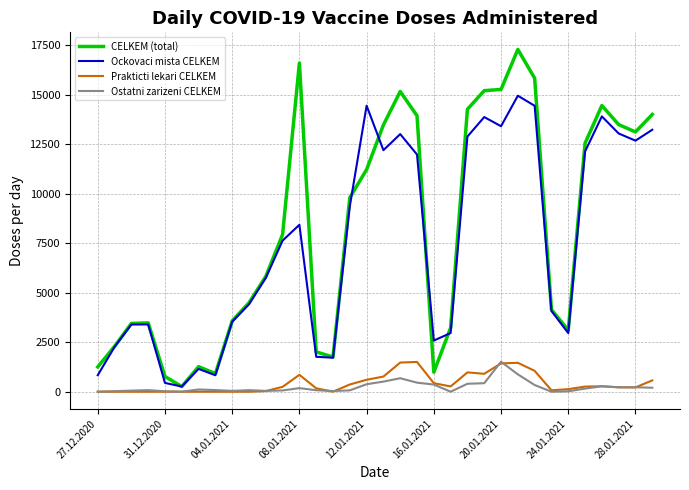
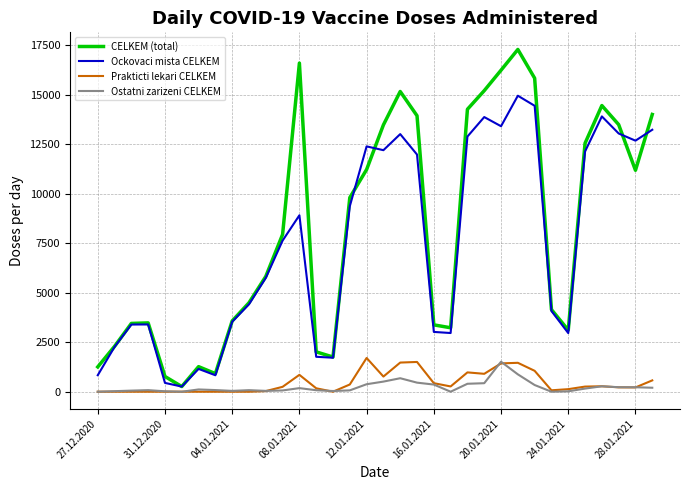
Ockovaci mista CELKEM, 08.01.2021: 8400 -> 8900
Ockovaci mista CELKEM, 12.01.2021: 14400 -> 12400
Prakticti lekari CELKEM, 12.01.2021: 600 -> 1700
CELKEM (total), 16.01.2021: 1000 -> 3400
Ockovaci mista CELKEM, 16.01.2021: 2600 -> 3000
CELKEM (total), 20.01.2021: 15300 -> 16200
CELKEM (total), 28.01.2021: 13100 -> 11200
